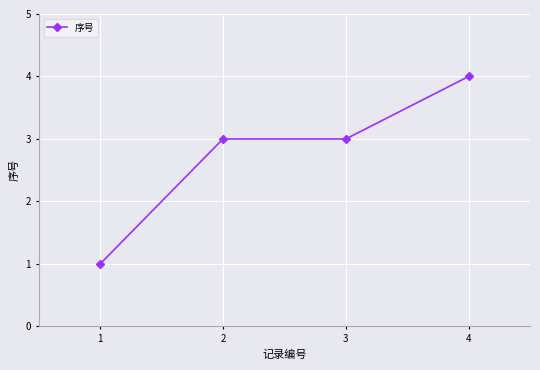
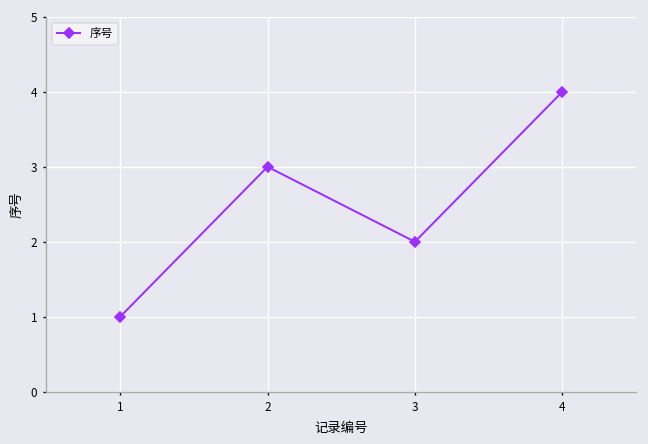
3: 3 -> 2
